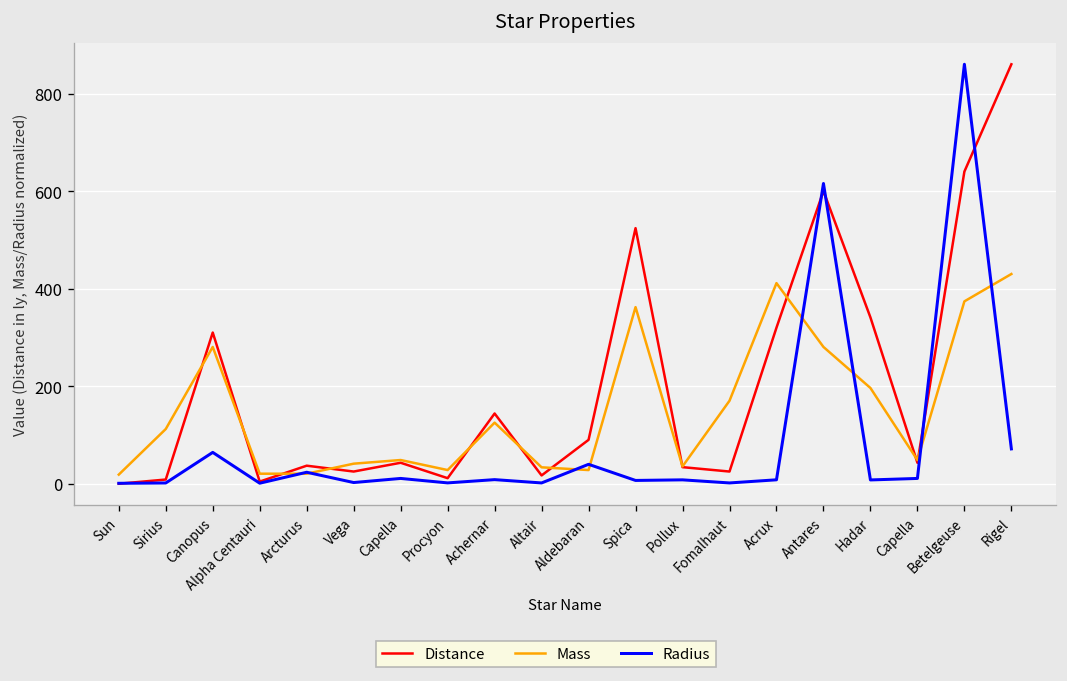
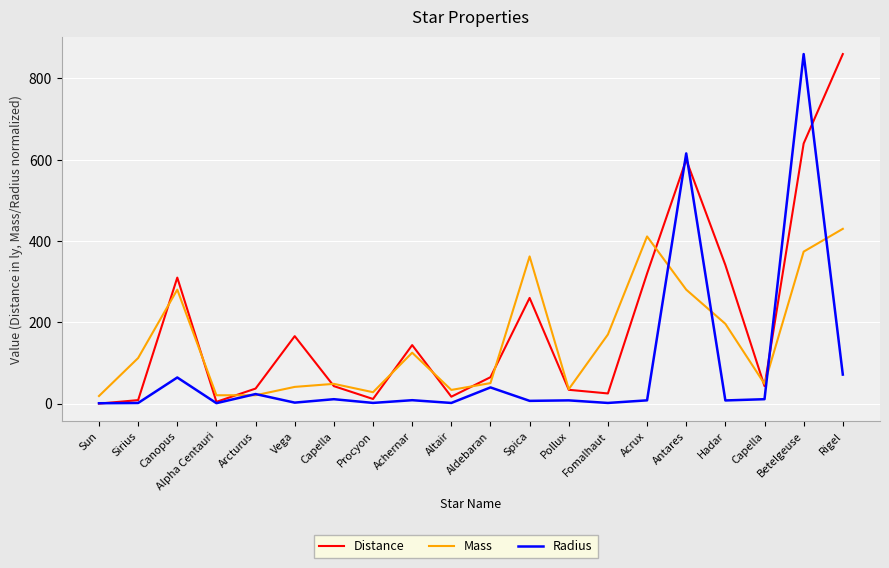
Distance, Vega: 30 -> 170
Distance, Aldebaran: 90 -> 70
Mass, Aldebaran: 30 -> 50
Distance, Spica: 520 -> 260
